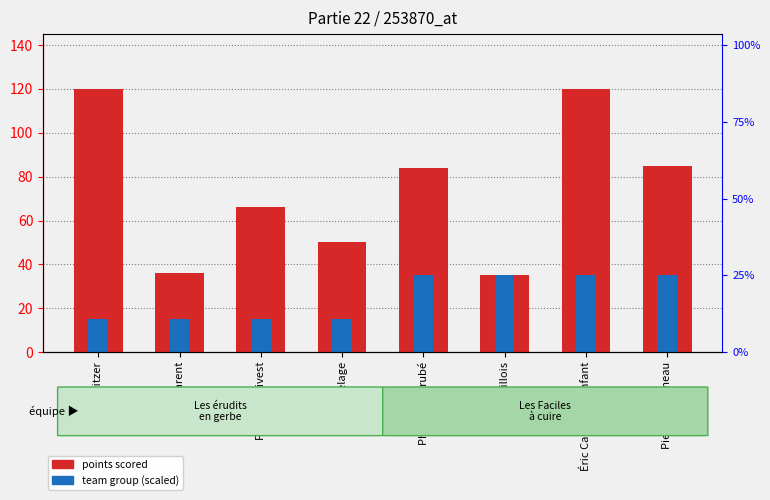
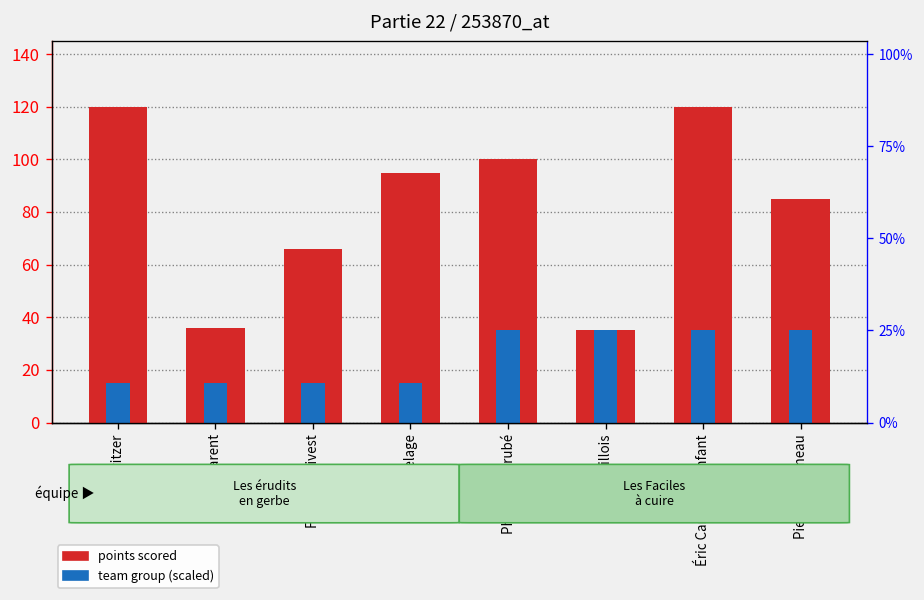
points scored, André Delage: 50 -> 95
points scored, Philippe Bérubé: 84 -> 100
